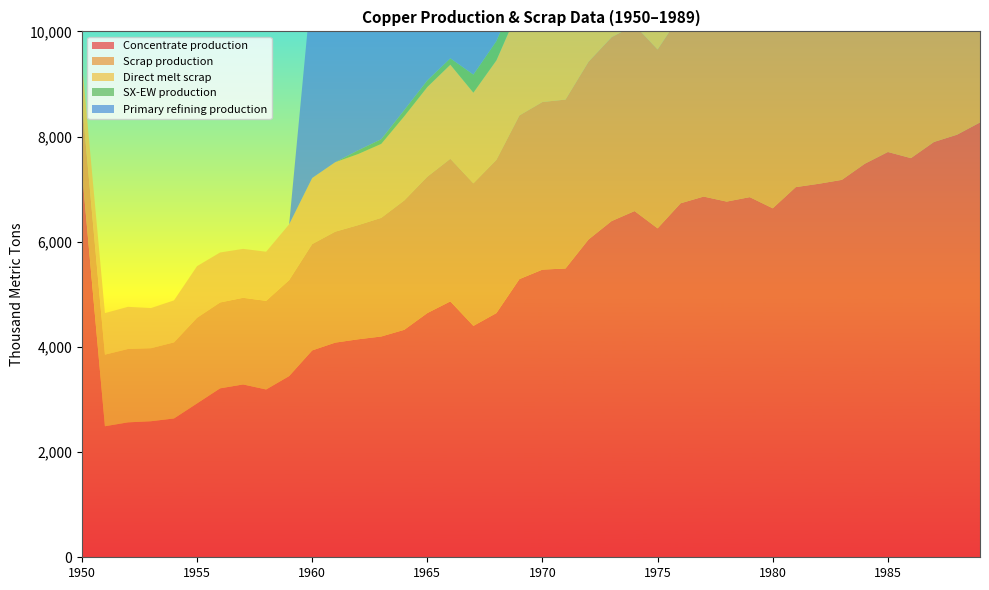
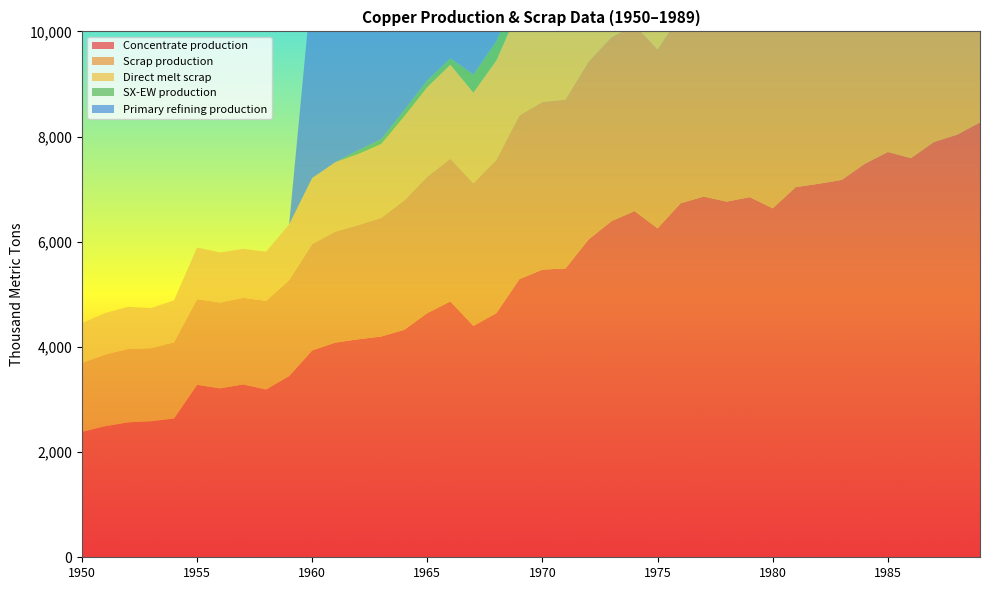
Concentrate production, 1950: 7,400 -> 2,400
Concentrate production, 1955: 2,900 -> 3,300
